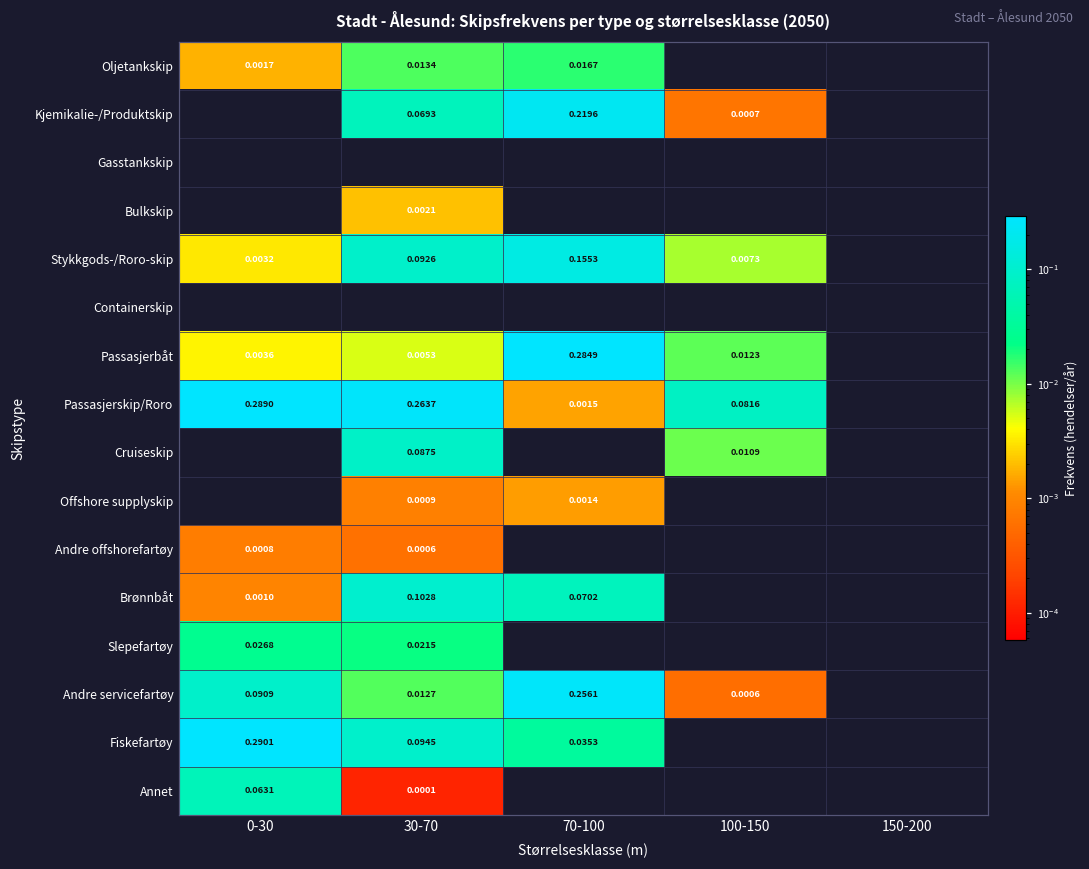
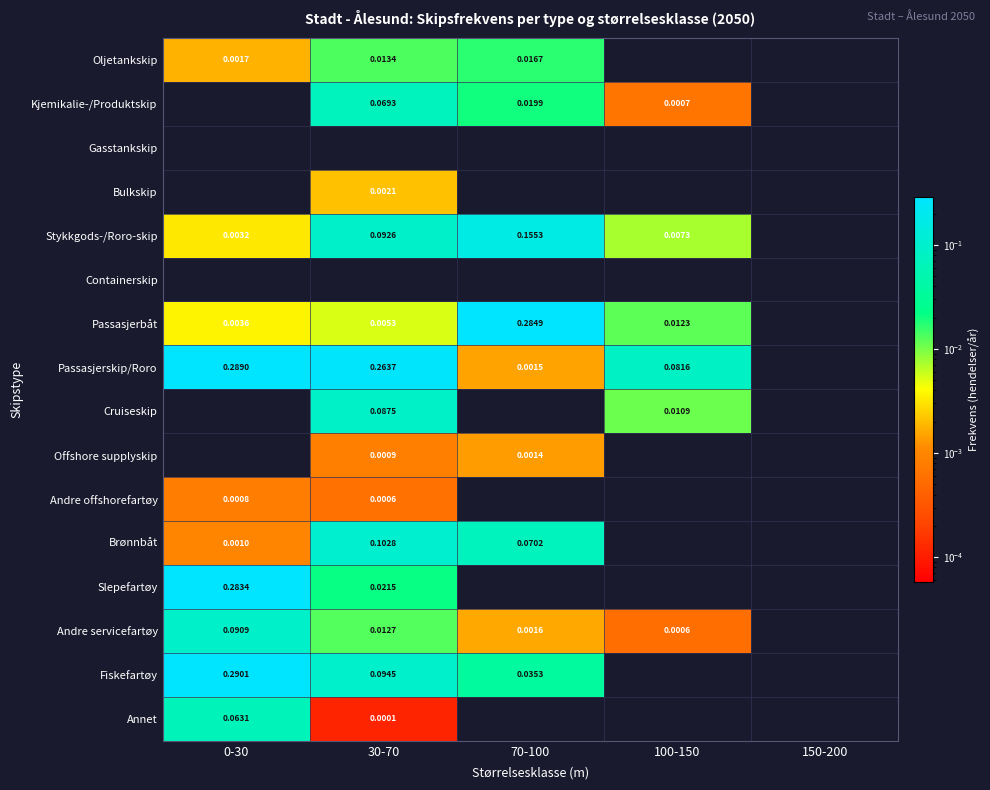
Kjemikalie-/Produktskip, 70-100: 0.2196 -> 0.0199
Slepefartøy, 0-30: 0.0268 -> 0.2834
Andre servicefartøy, 70-100: 0.2561 -> 0.0016
